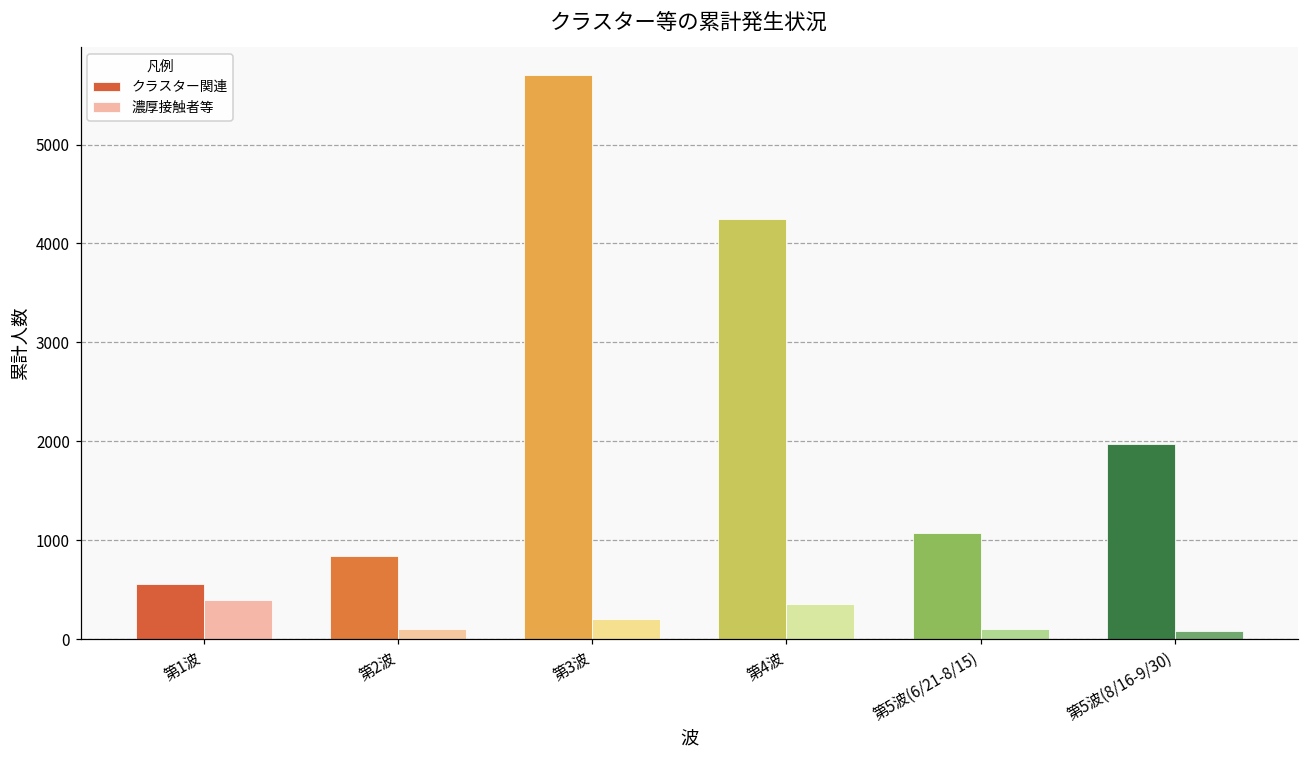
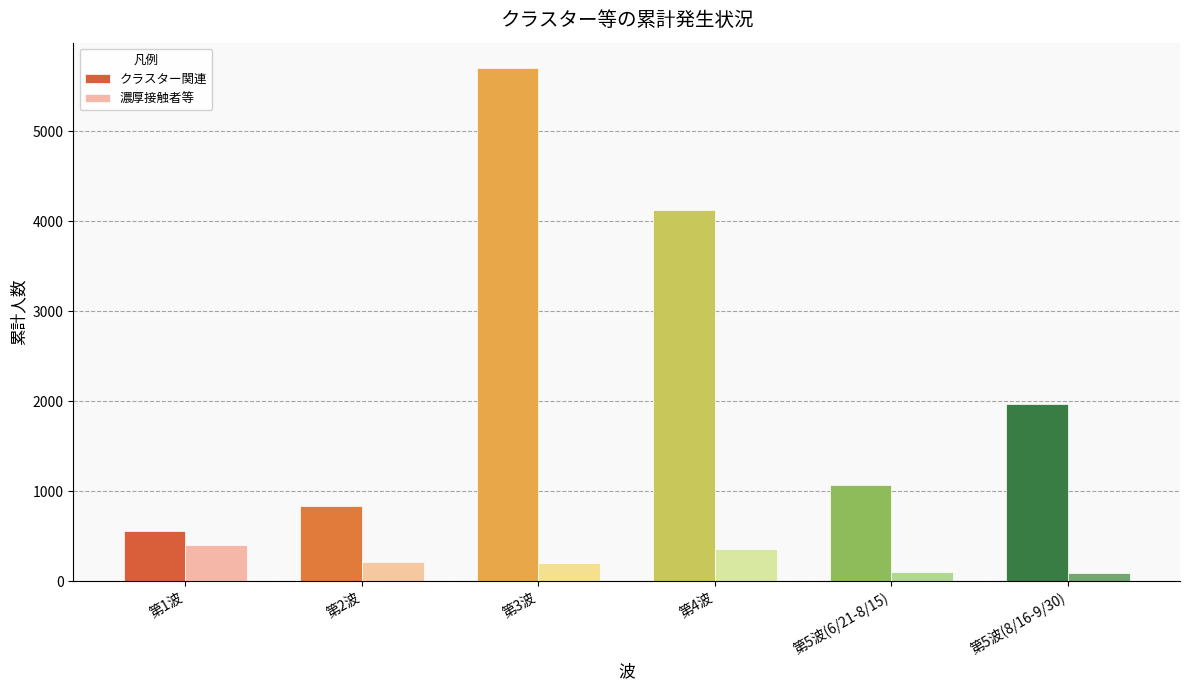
濃厚接触者等, 第2波: 100 -> 200
クラスター関連, 第4波: 4200 -> 4100
